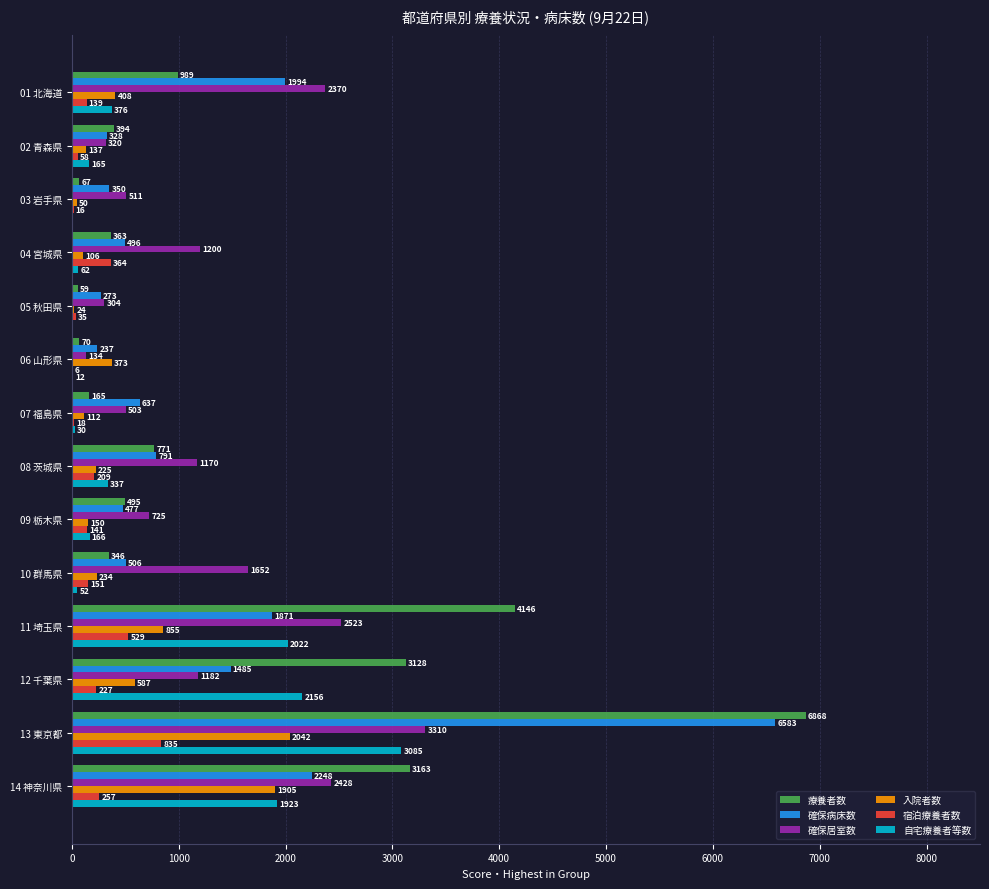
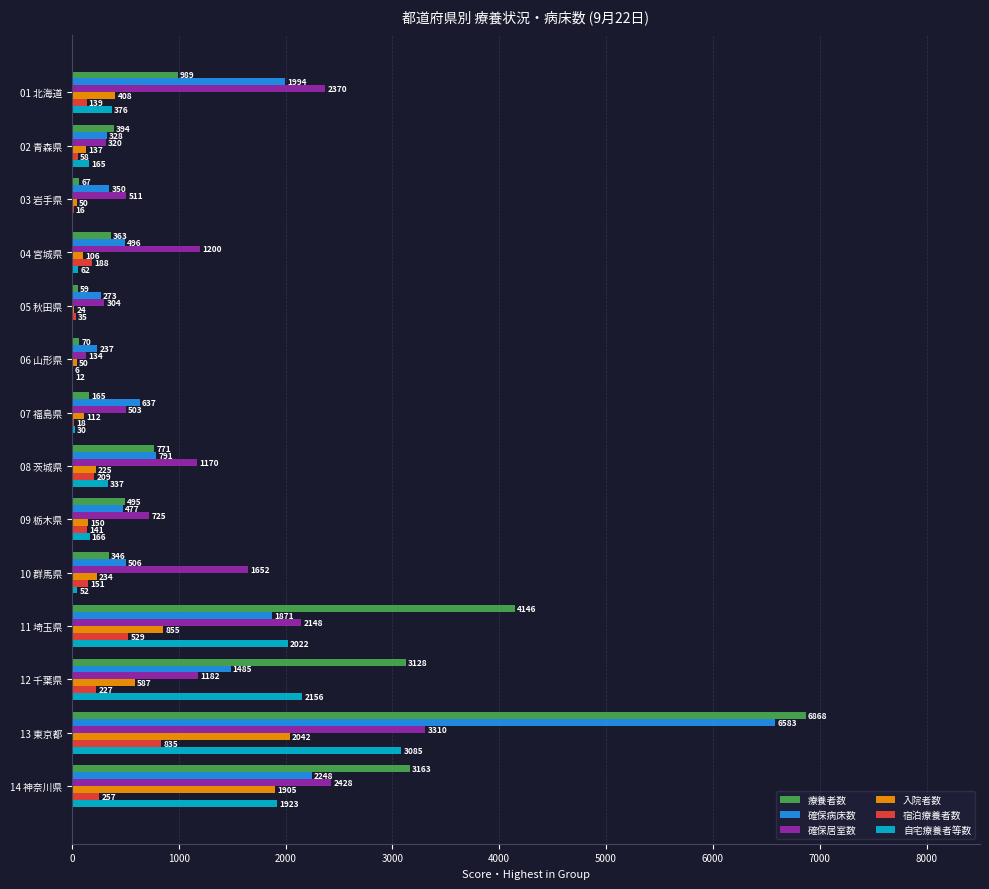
宿泊療養者数, 04 宮城県: 364 -> 188
入院者数, 06 山形県: 373 -> 50
確保居室数, 11 埼玉県: 2523 -> 2148
